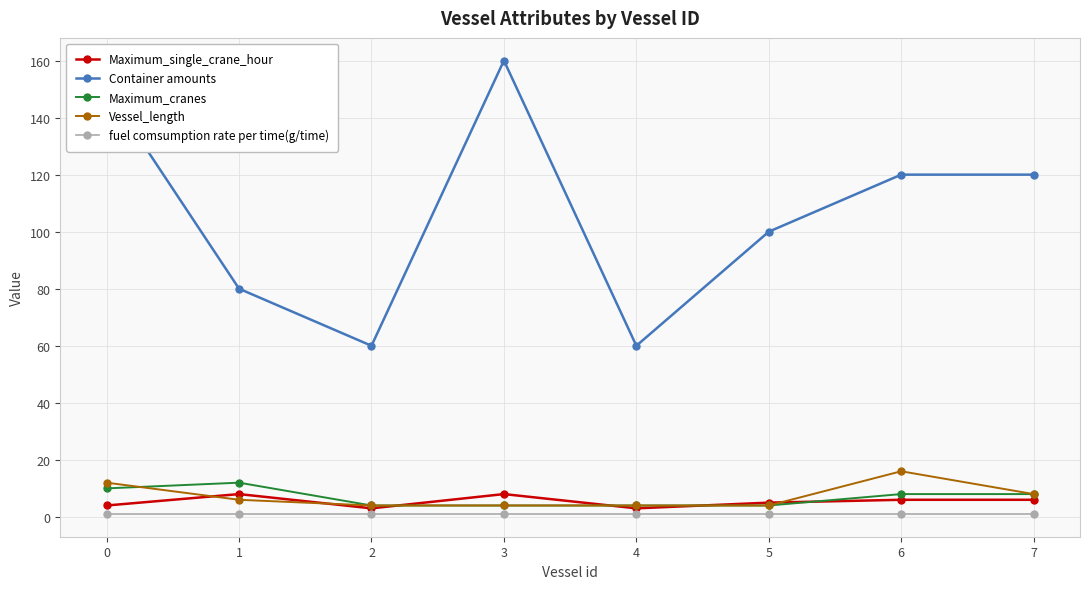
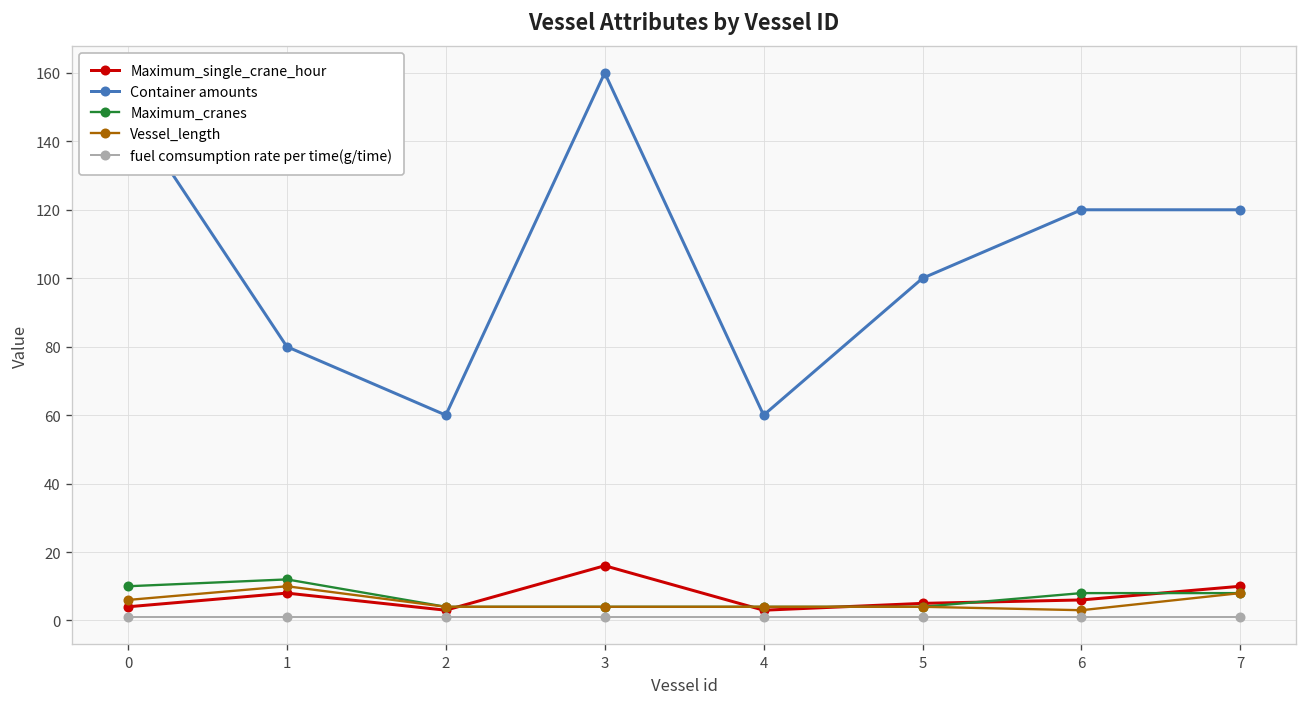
Vessel_length, 0: 12 -> 6
Vessel_length, 1: 6 -> 10
Maximum_single_crane_hour, 3: 8 -> 16
Vessel_length, 6: 16 -> 3
Maximum_single_crane_hour, 7: 6 -> 10
